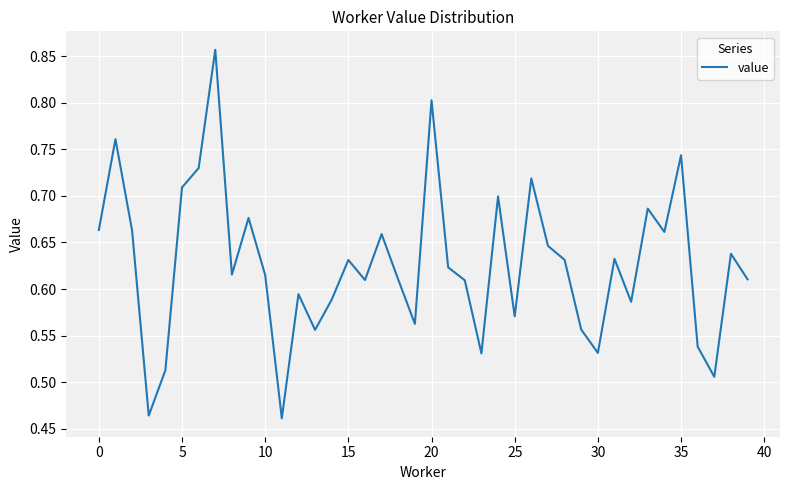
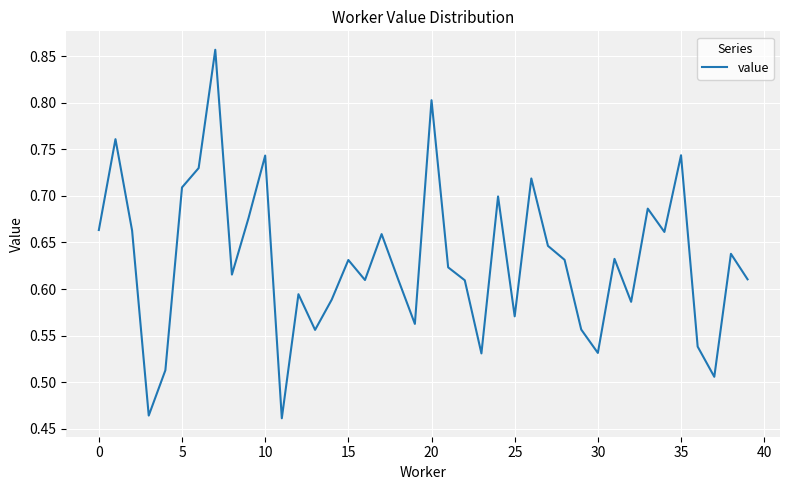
10: 0.62 -> 0.74
